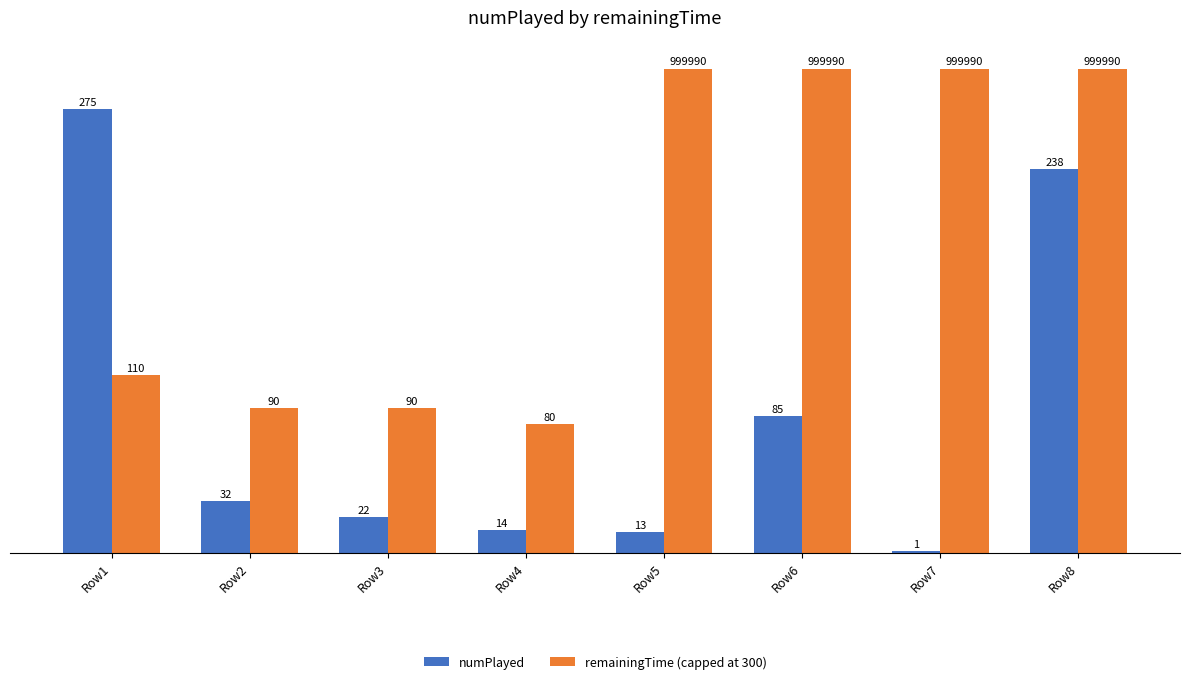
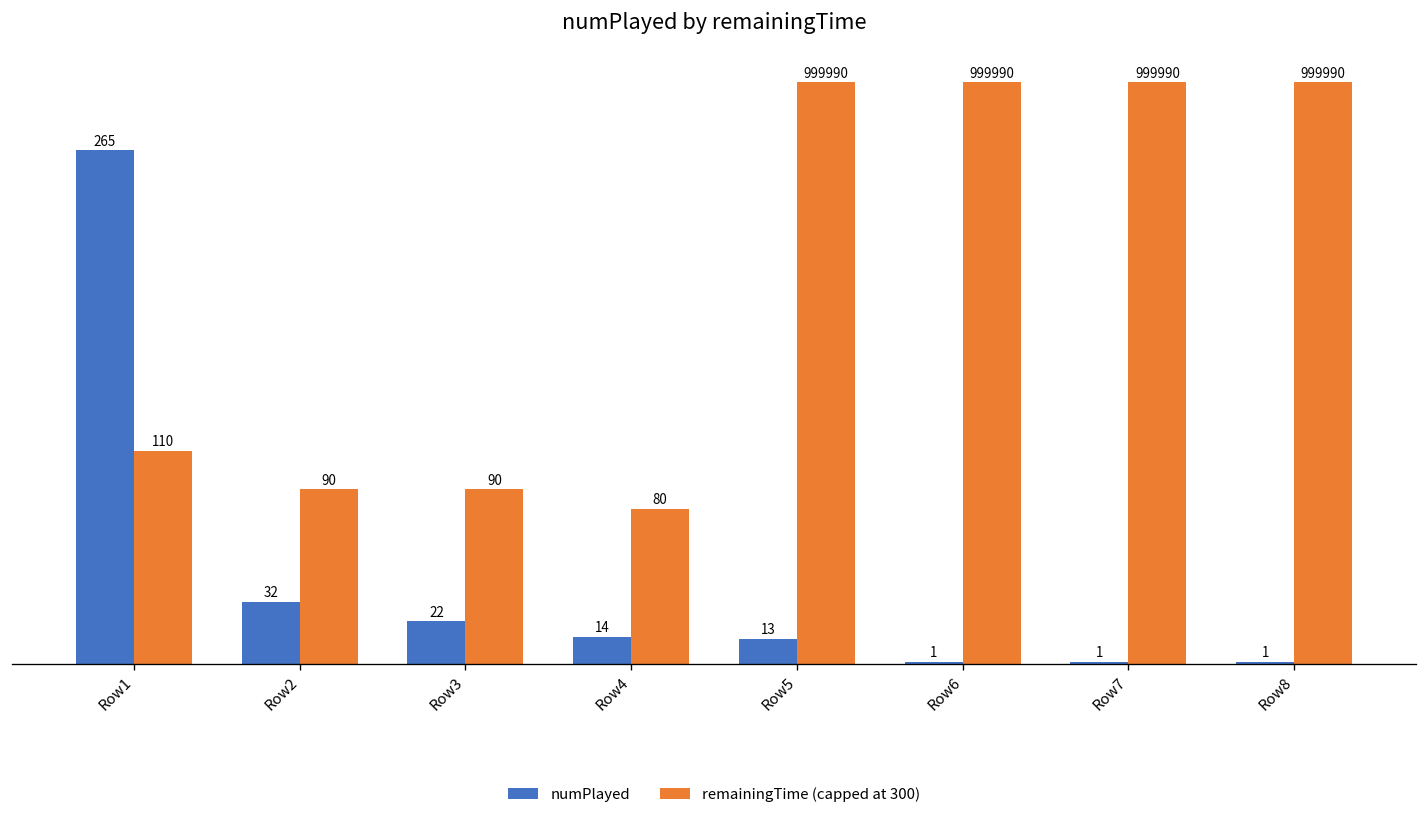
numPlayed, Row1: 275 -> 265
numPlayed, Row6: 85 -> 1
numPlayed, Row8: 238 -> 1
